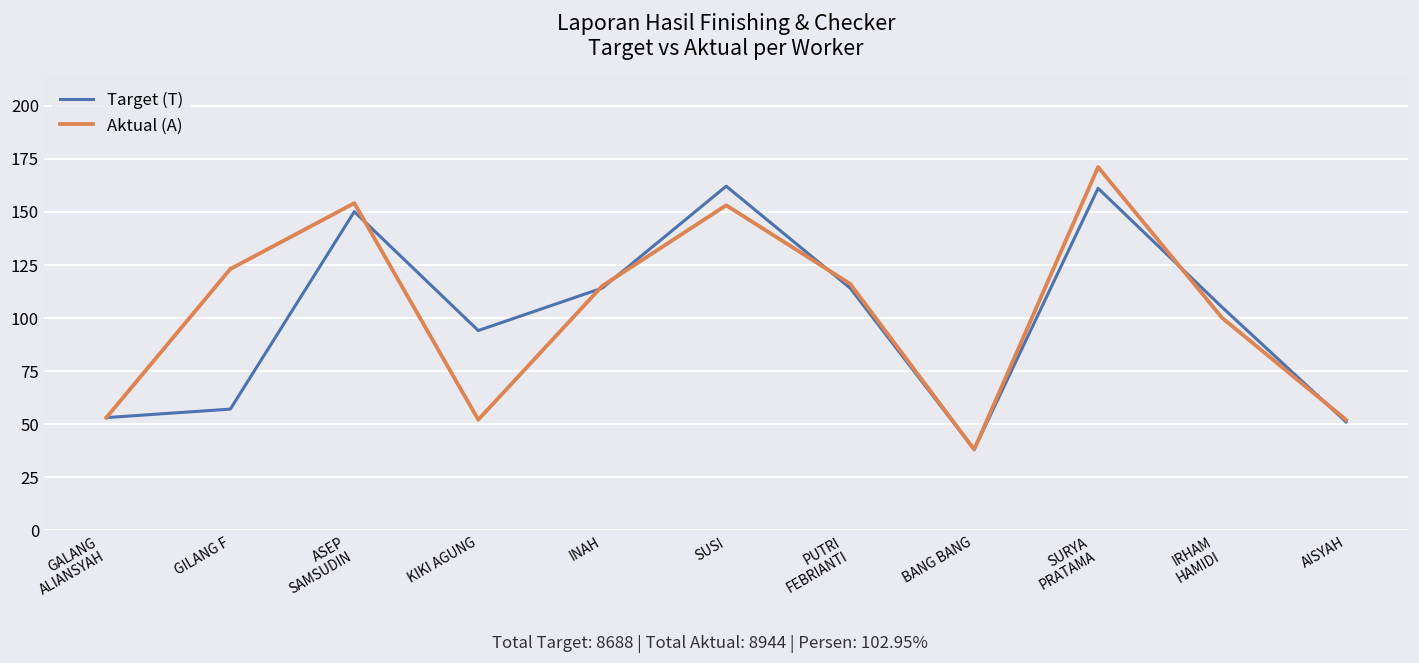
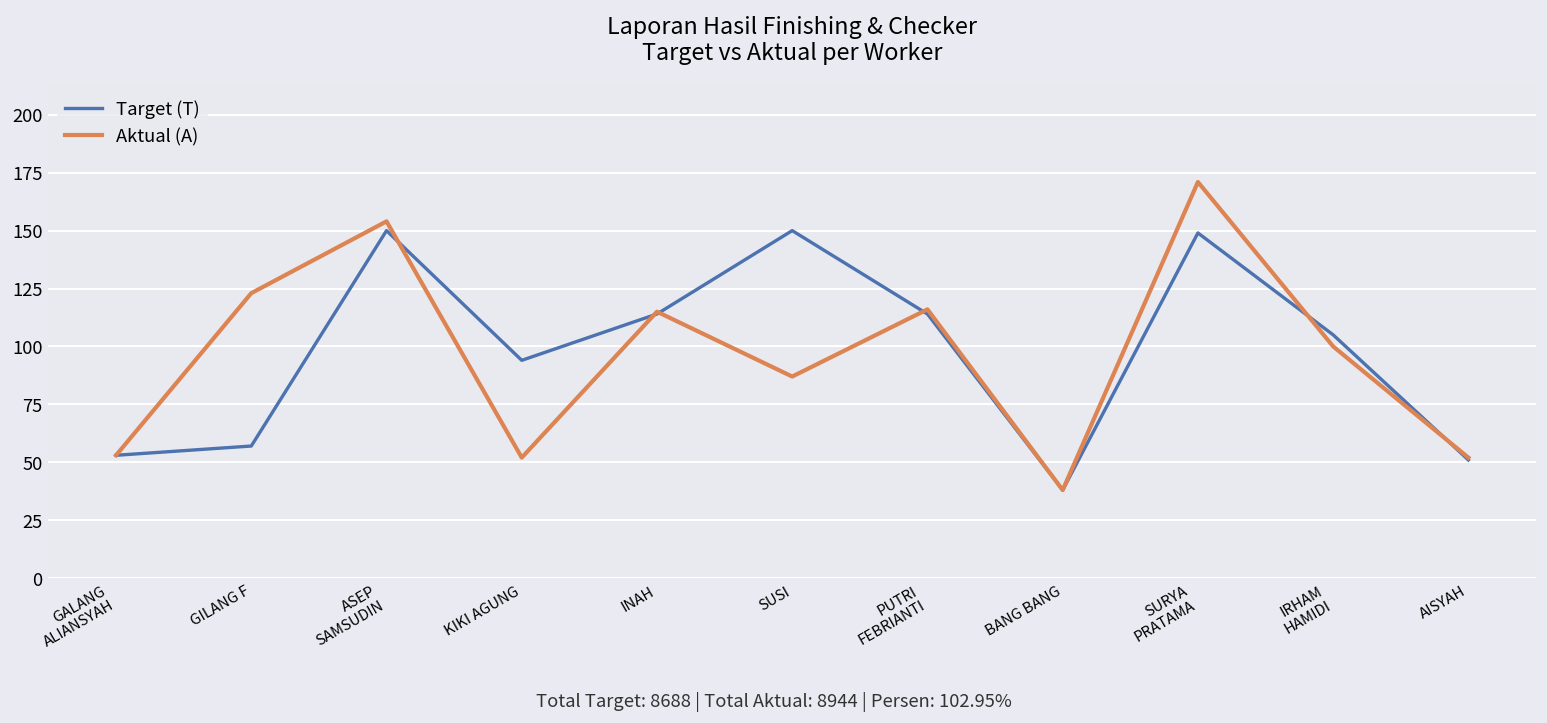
Target (T), SUSI: 162 -> 150
Aktual (A), SUSI: 153 -> 87
Target (T), SURYA PRATAMA: 161 -> 149
